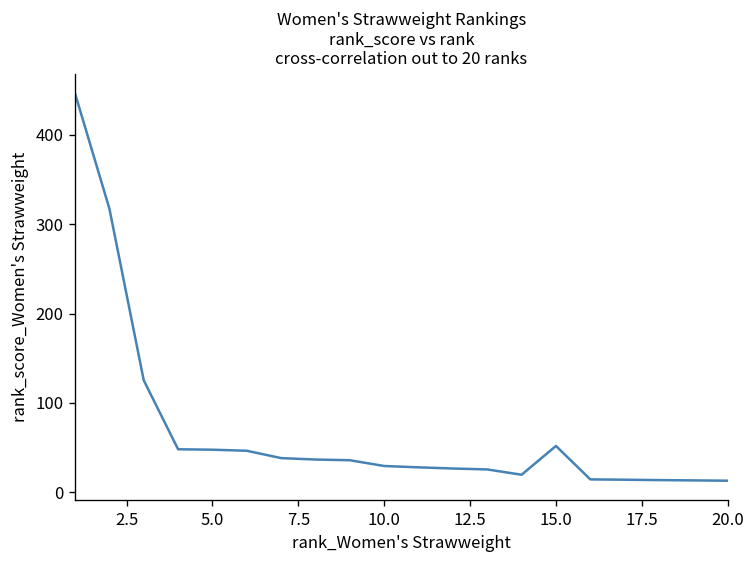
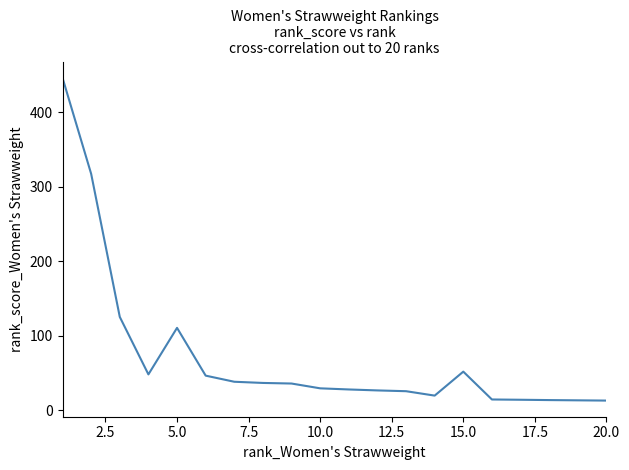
5.0: 50 -> 110
